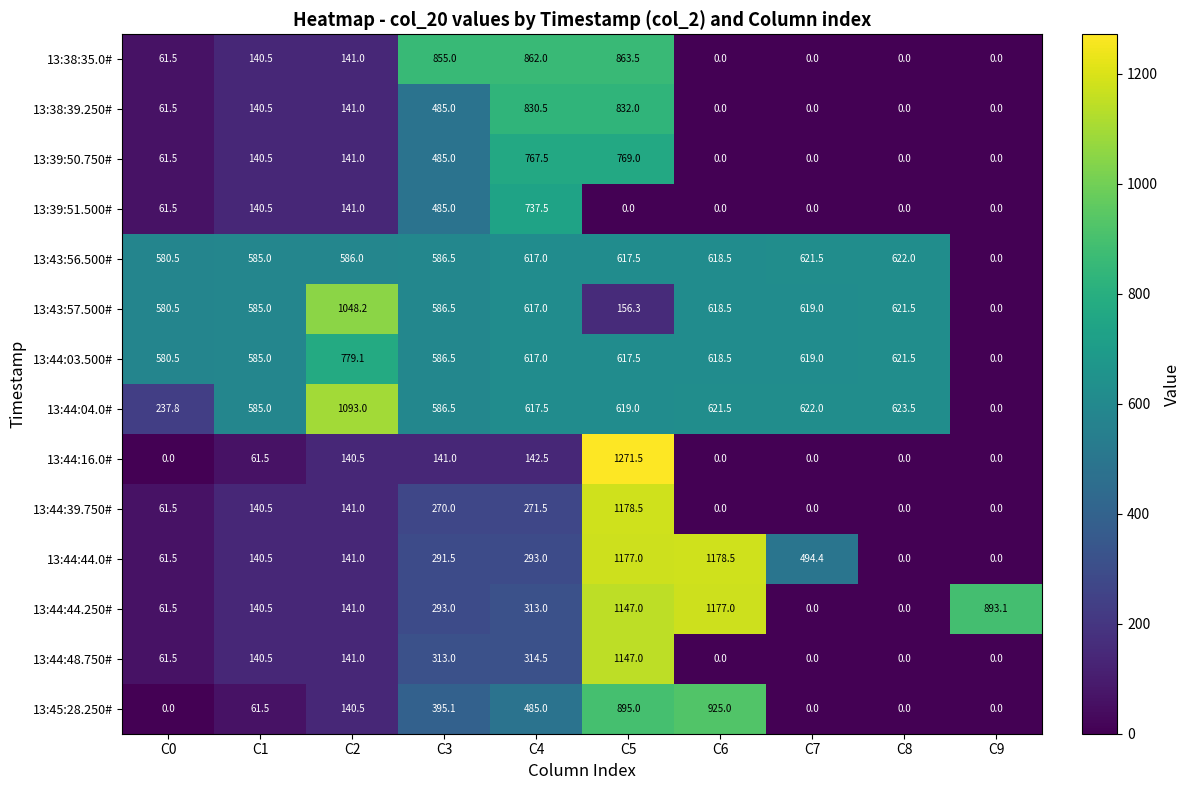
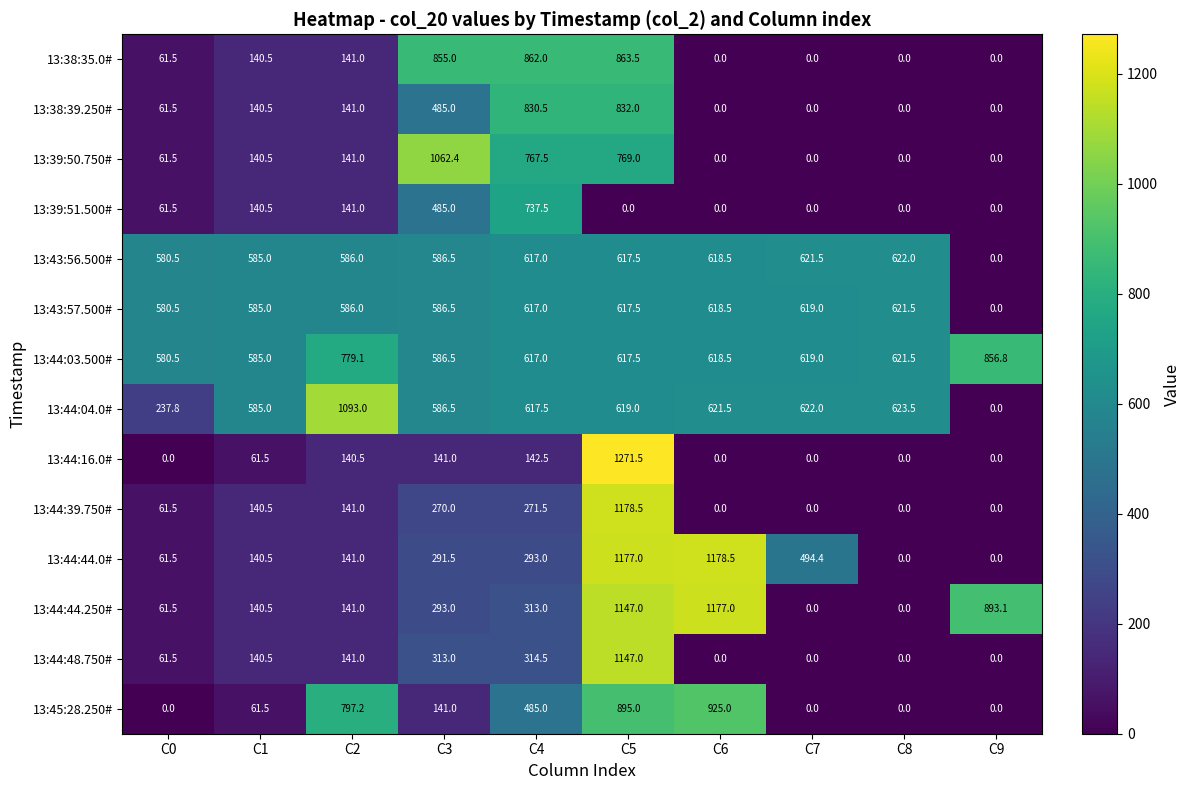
13:39:50.750#, C3: 485.0 -> 1062.4
13:43:57.500#, C2: 1048.2 -> 586.0
13:43:57.500#, C5: 156.3 -> 617.5
13:44:03.500#, C9: 0.0 -> 856.8
13:45:28.250#, C2: 140.5 -> 797.2
13:45:28.250#, C3: 395.1 -> 141.0
